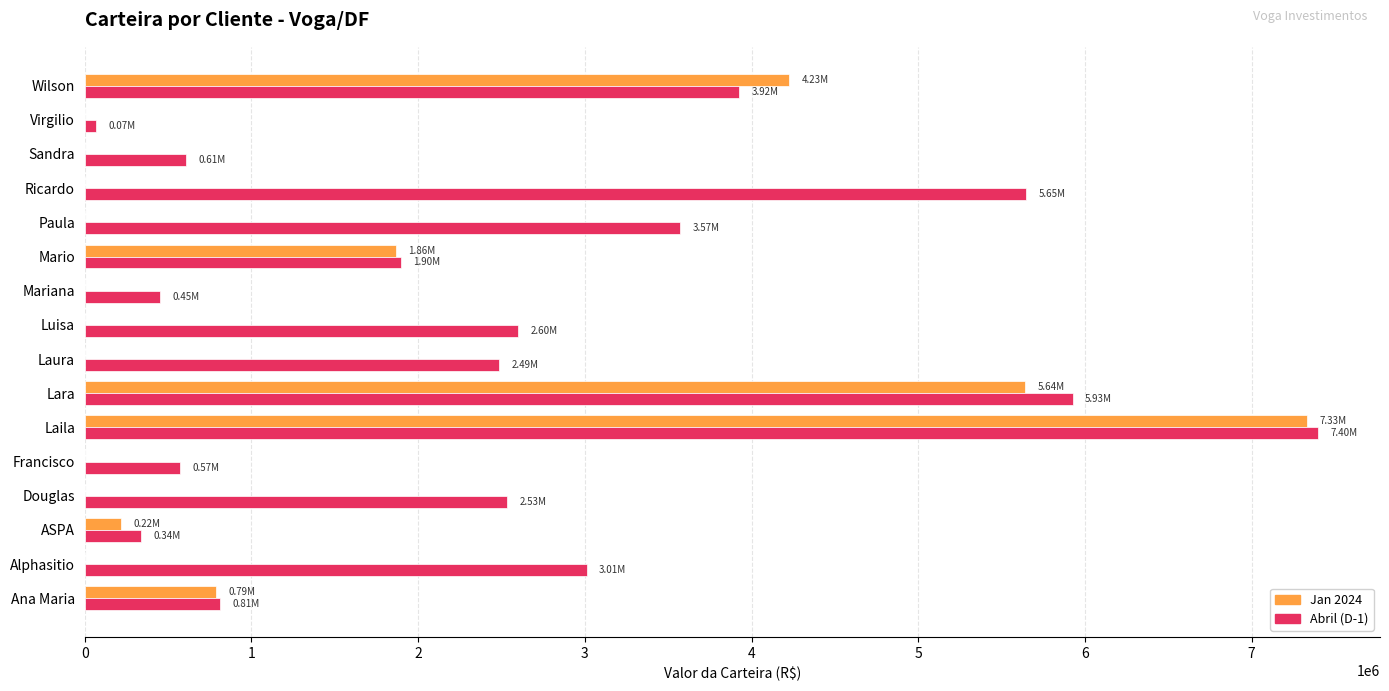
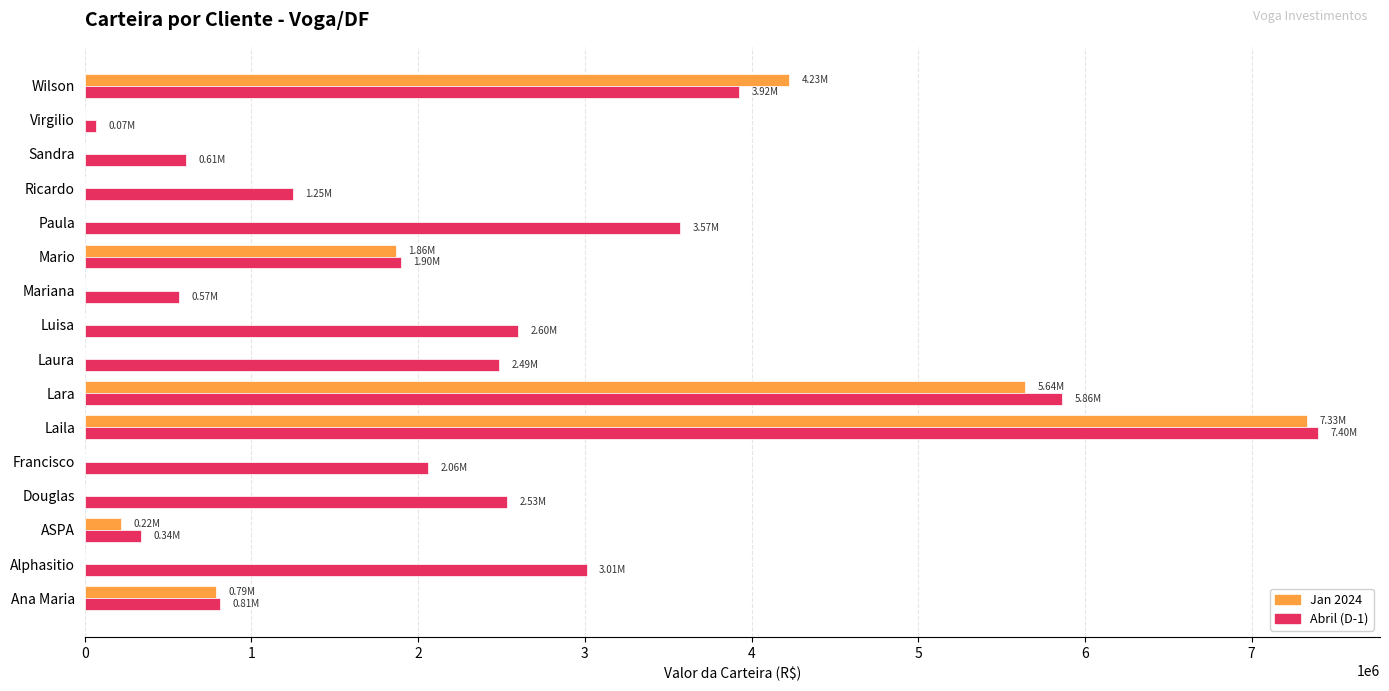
Abril (D-1), Ricardo: 5.65M -> 1.25M
Abril (D-1), Mariana: 0.45M -> 0.57M
Abril (D-1), Lara: 5.93M -> 5.86M
Abril (D-1), Francisco: 0.57M -> 2.06M
